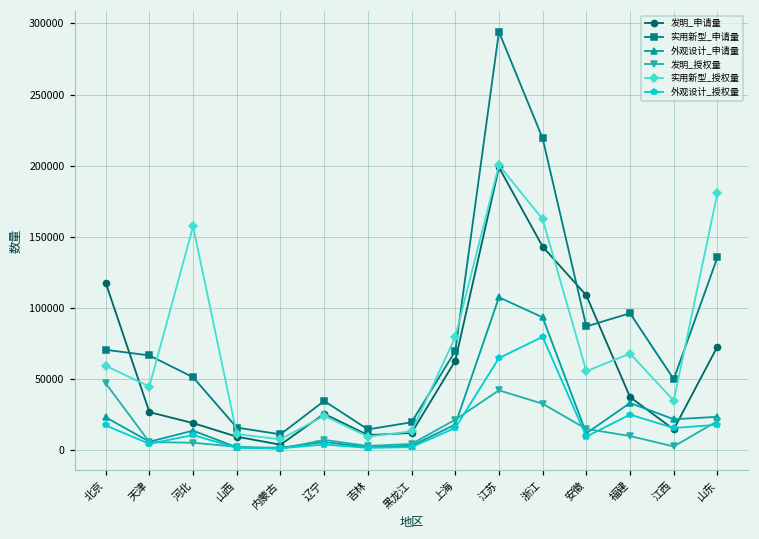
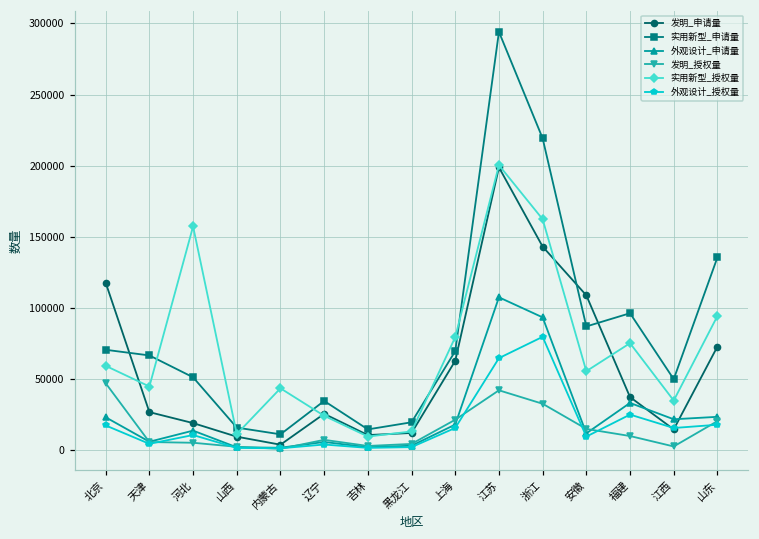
实用新型_授权量, 内蒙古: 8000 -> 43000
实用新型_授权量, 福建: 68000 -> 75000
实用新型_授权量, 山东: 181000 -> 94000
